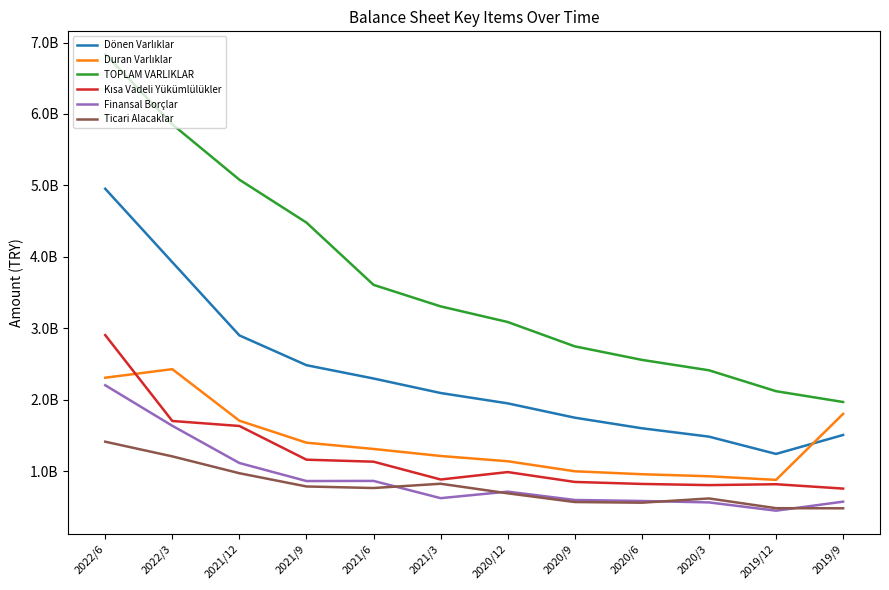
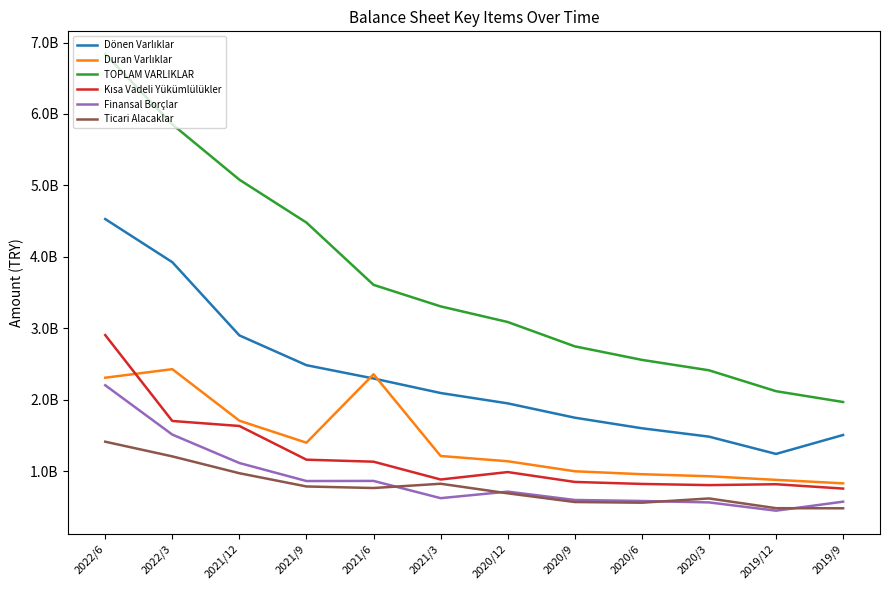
Dönen Varlıklar, 2022/6: 5000000000 -> 4500000000
Finansal Borçlar, 2022/3: 1600000000 -> 1500000000
Duran Varlıklar, 2021/6: 1300000000 -> 2400000000
Duran Varlıklar, 2019/9: 1800000000 -> 800000000
